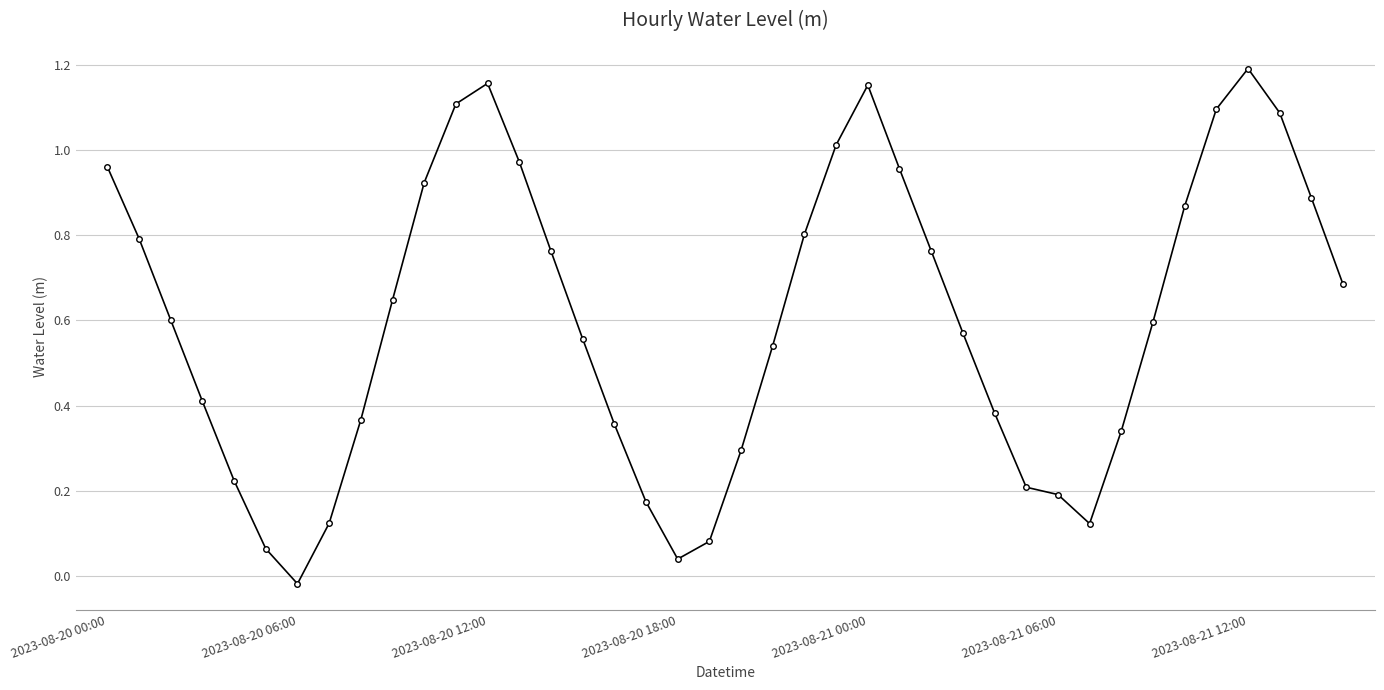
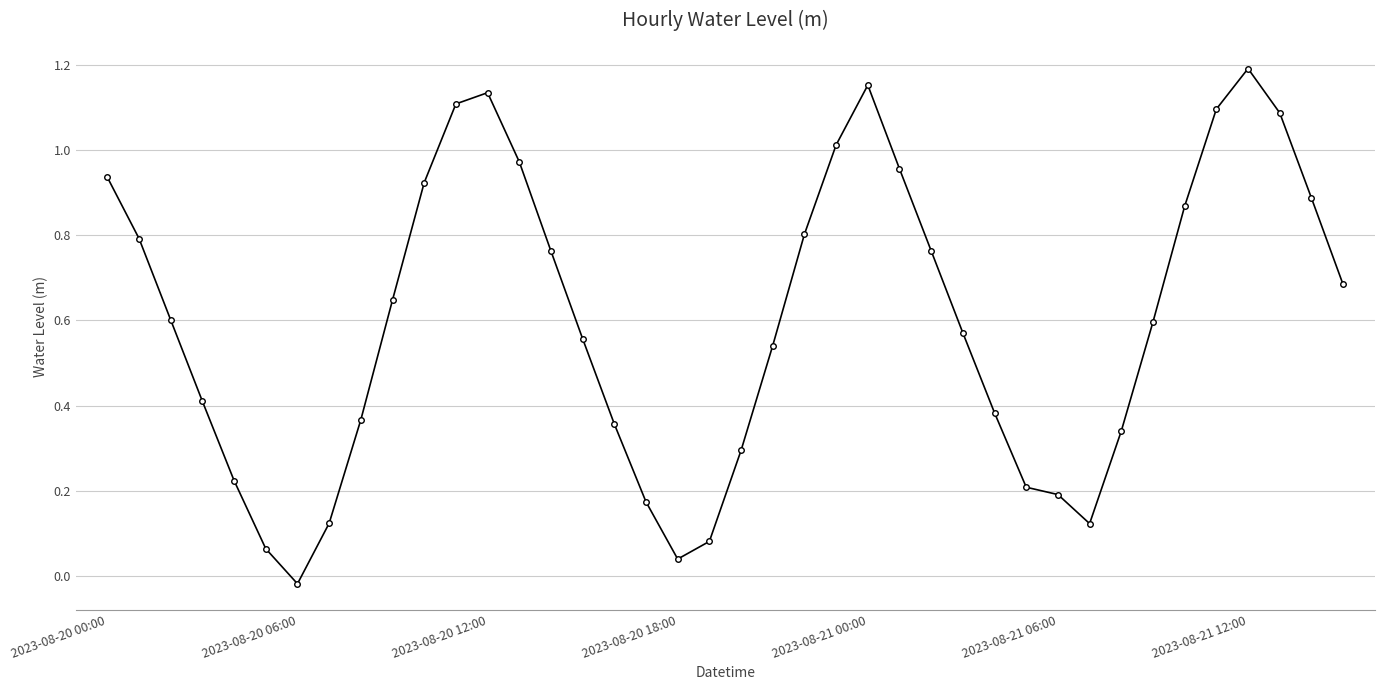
2023-08-20 00:00: 0.96 -> 0.94
2023-08-20 12:00: 1.16 -> 1.13
